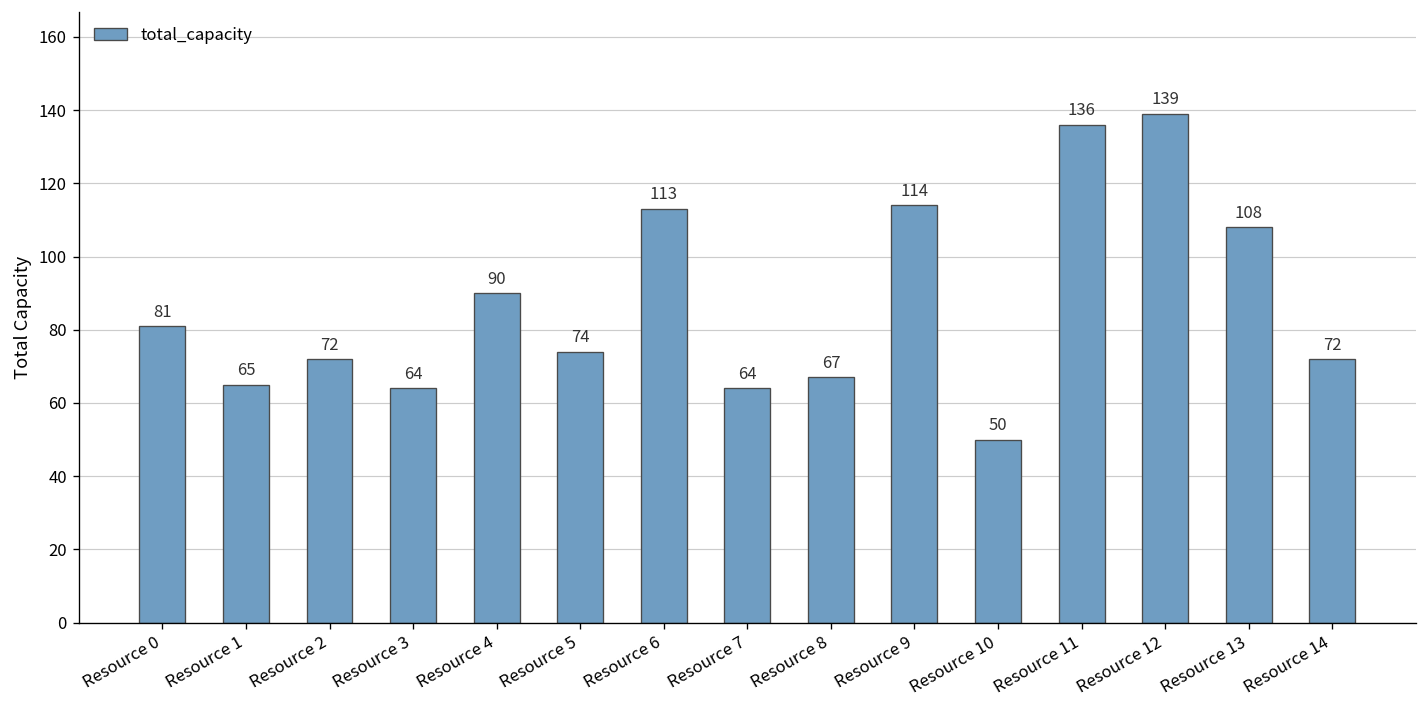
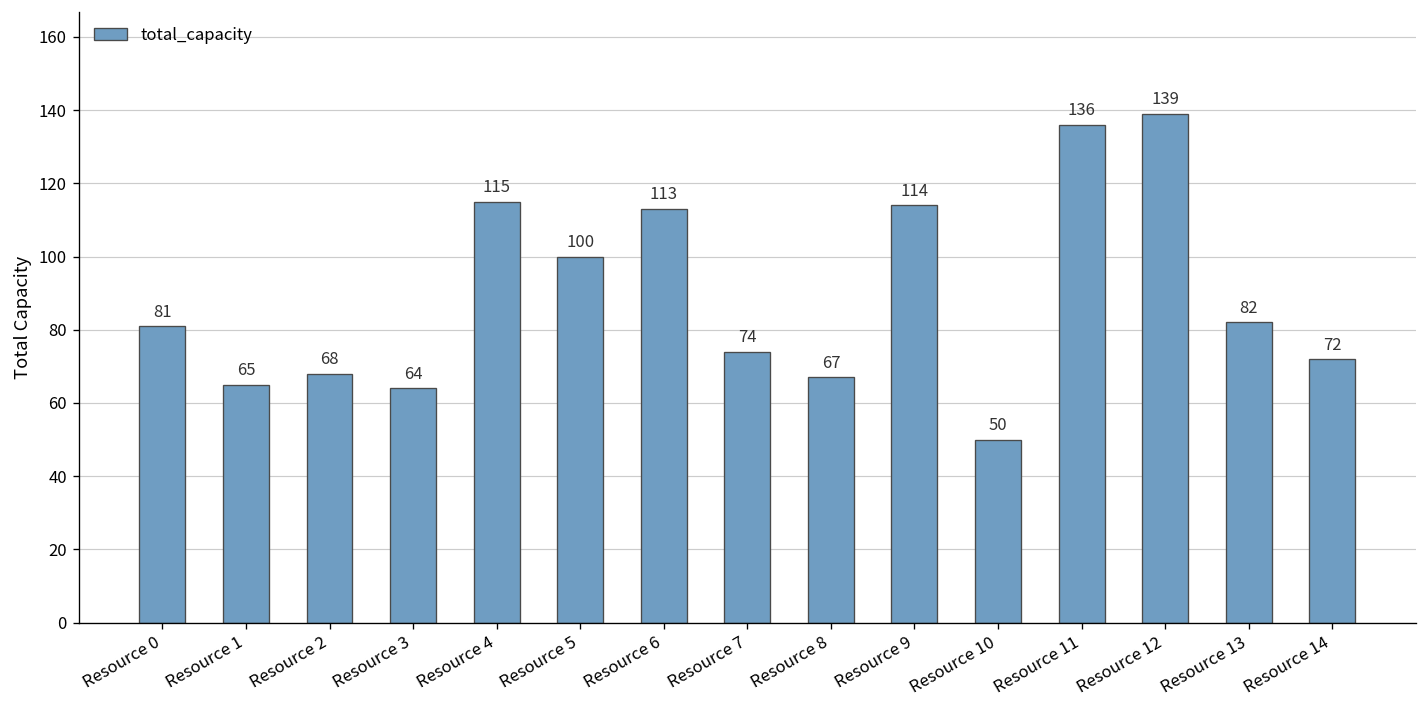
Resource 2: 72 -> 68
Resource 4: 90 -> 115
Resource 5: 74 -> 100
Resource 7: 64 -> 74
Resource 13: 108 -> 82
